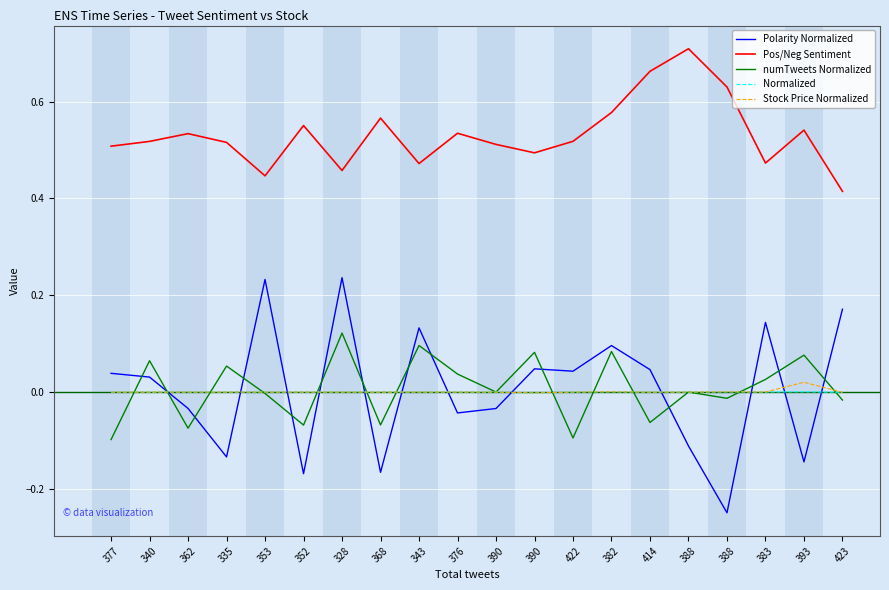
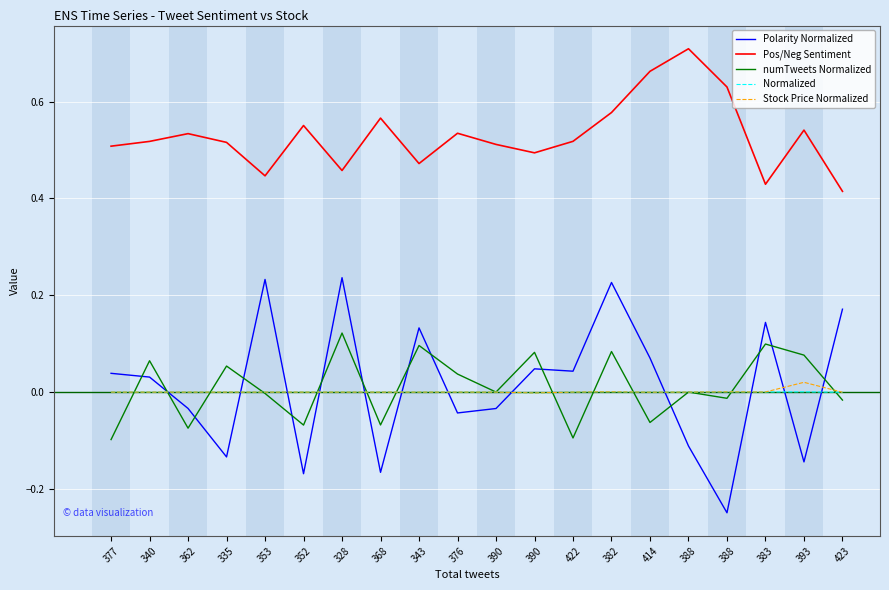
Polarity Normalized, 382: 0.10 -> 0.23
Polarity Normalized, 414: 0.05 -> 0.07
Pos/Neg Sentiment, 383: 0.47 -> 0.43
numTweets Normalized, 383: 0.03 -> 0.10
